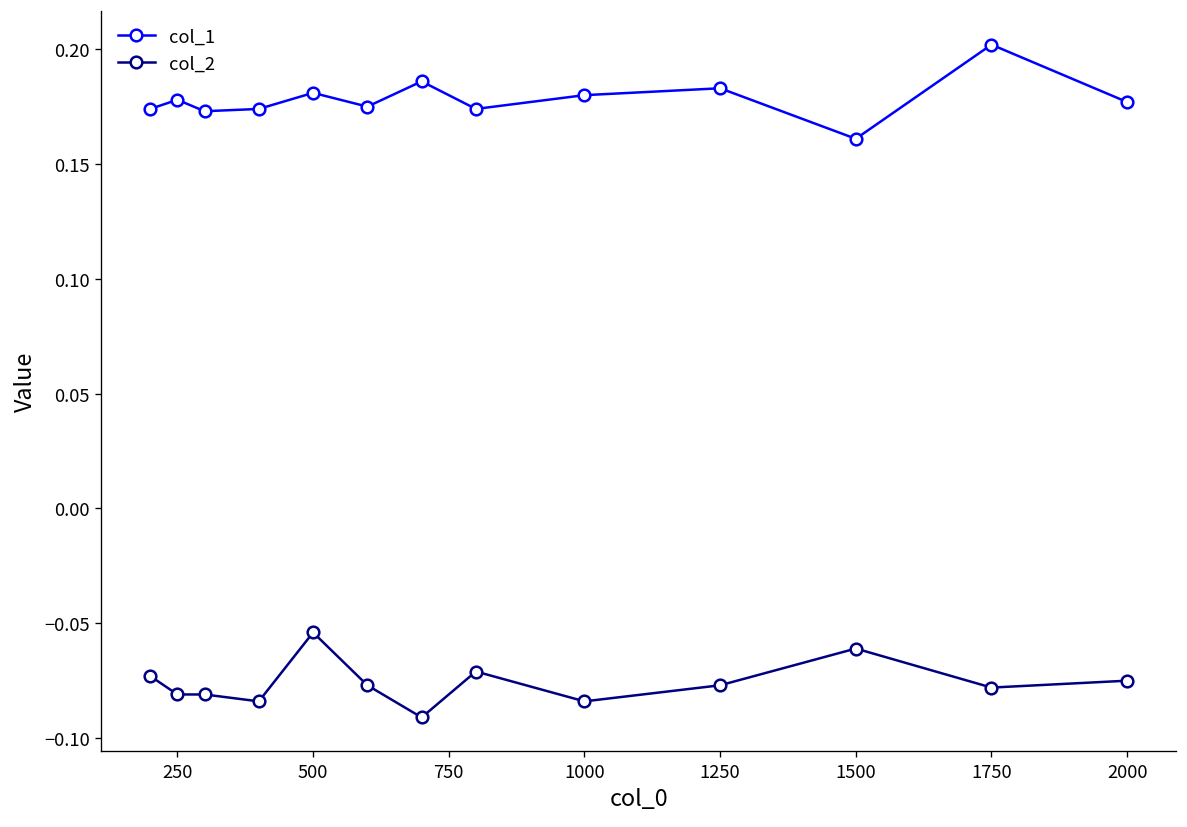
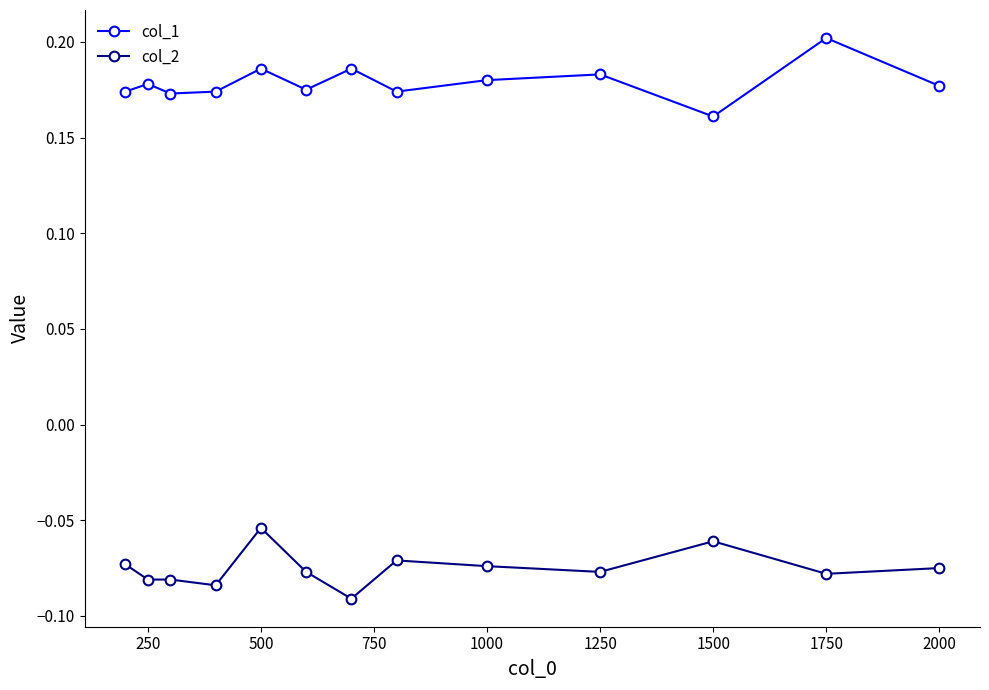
col_1, 500: 0.181 -> 0.186
col_2, 1000: -0.084 -> -0.074
